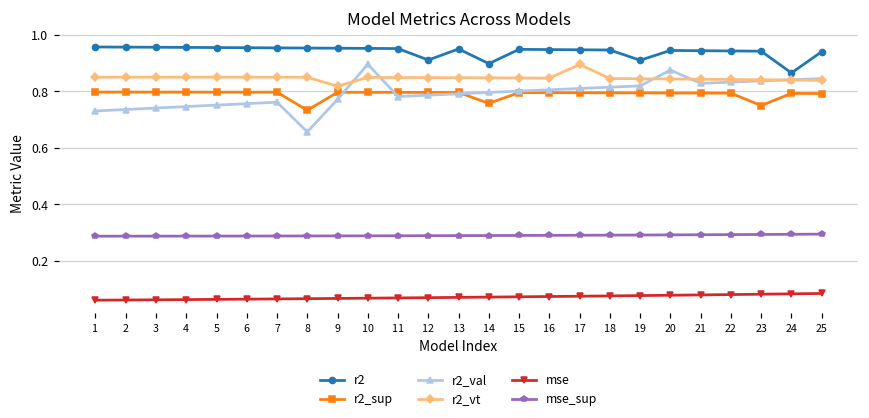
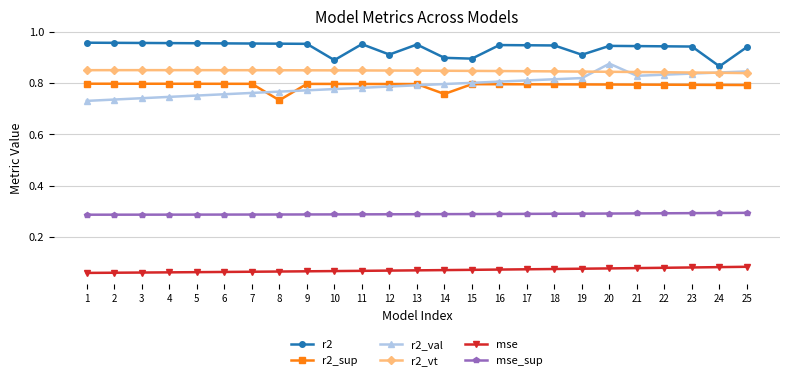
r2_val, 8: 0.66 -> 0.77
r2_vt, 9: 0.82 -> 0.85
r2, 10: 0.95 -> 0.89
r2_val, 10: 0.90 -> 0.78
r2, 15: 0.95 -> 0.90
r2_vt, 17: 0.90 -> 0.85
r2_sup, 23: 0.75 -> 0.79
